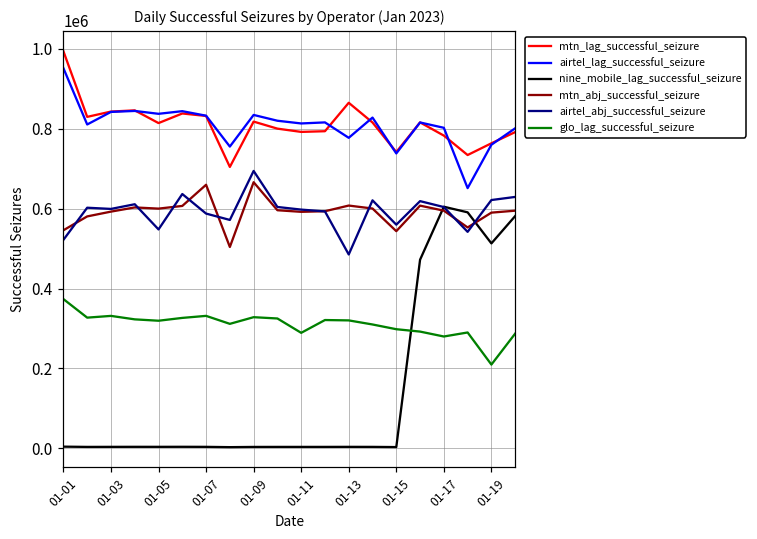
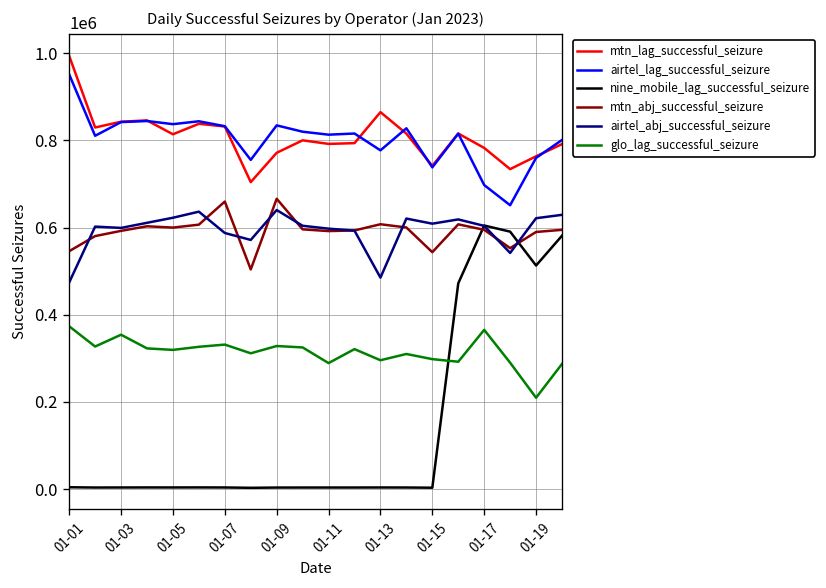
airtel_abj_successful_seizure, 01-01: 520000 -> 470000
glo_lag_successful_seizure, 01-03: 330000 -> 350000
airtel_abj_successful_seizure, 01-05: 550000 -> 620000
mtn_lag_successful_seizure, 01-09: 820000 -> 770000
airtel_abj_successful_seizure, 01-09: 690000 -> 640000
glo_lag_successful_seizure, 01-13: 320000 -> 300000
airtel_abj_successful_seizure, 01-15: 560000 -> 610000
airtel_lag_successful_seizure, 01-17: 800000 -> 700000
glo_lag_successful_seizure, 01-17: 280000 -> 370000
